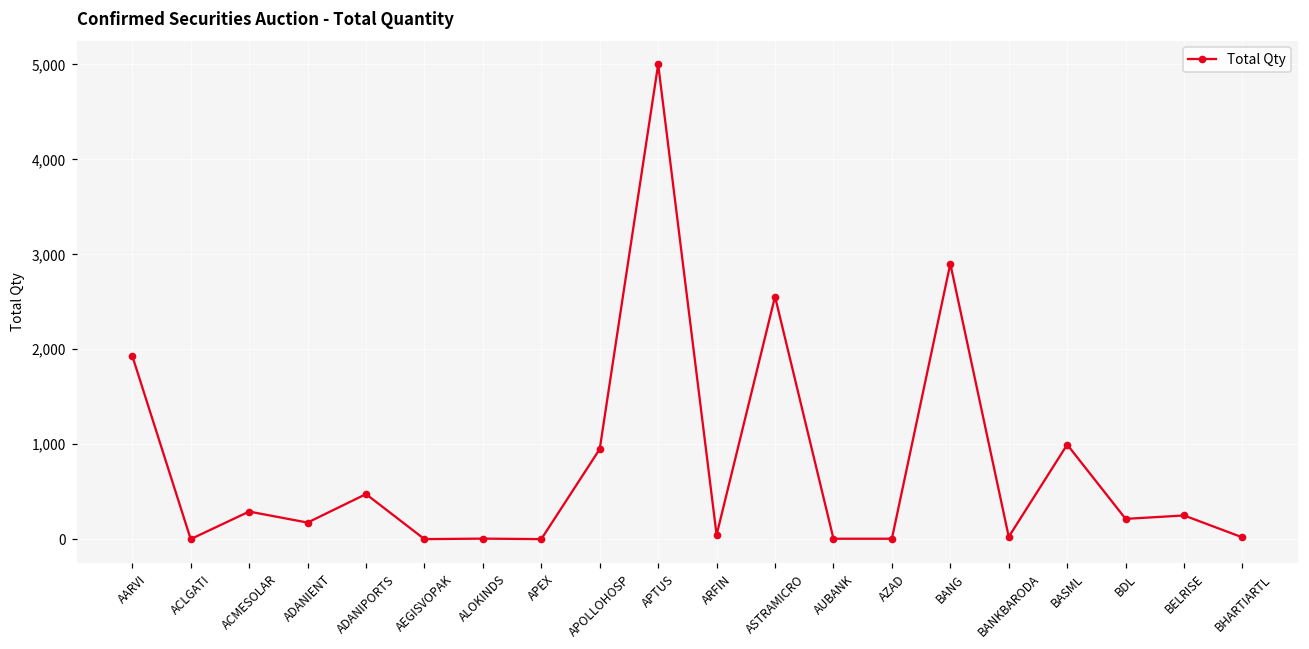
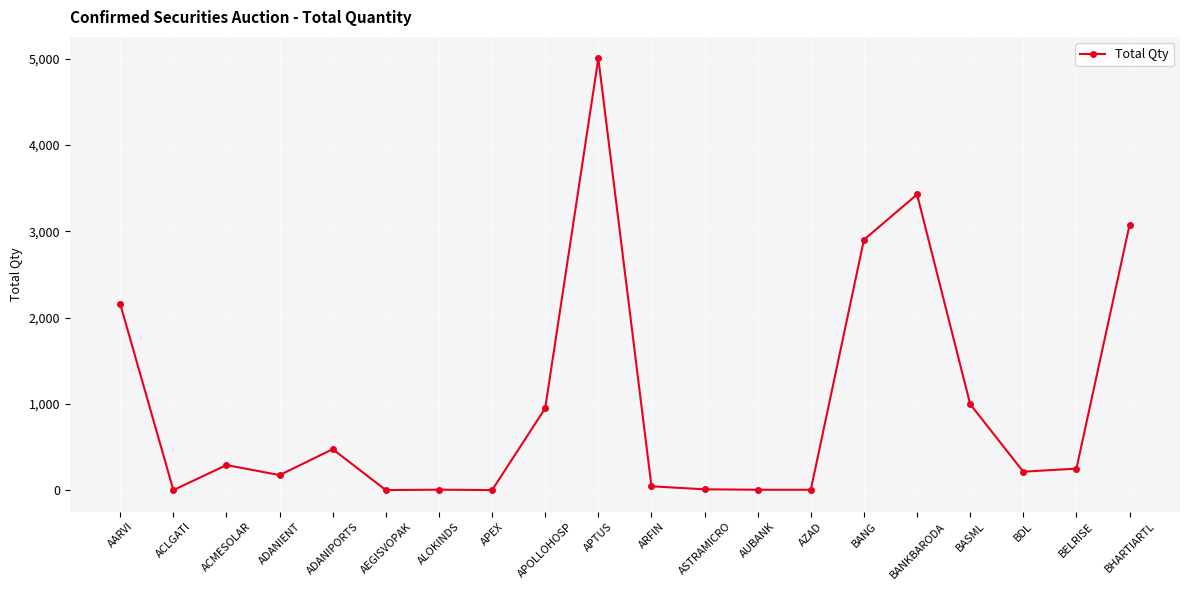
AARVI: 1,900 -> 2,200
ASTRAMICRO: 2,600 -> 0
BANKBARODA: 0 -> 3,400
BHARTIARTL: 0 -> 3,100
